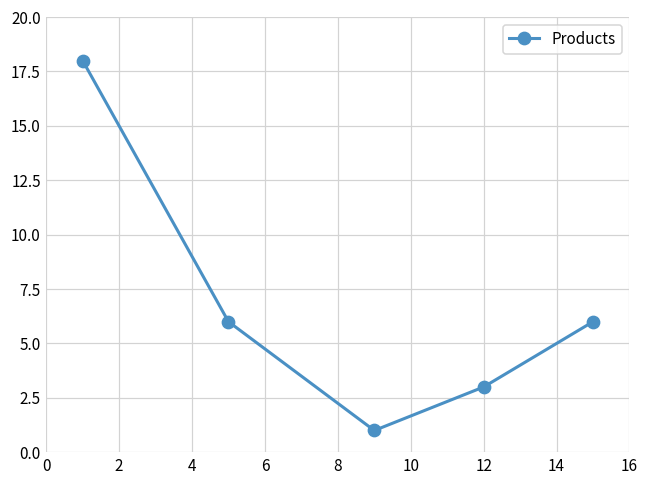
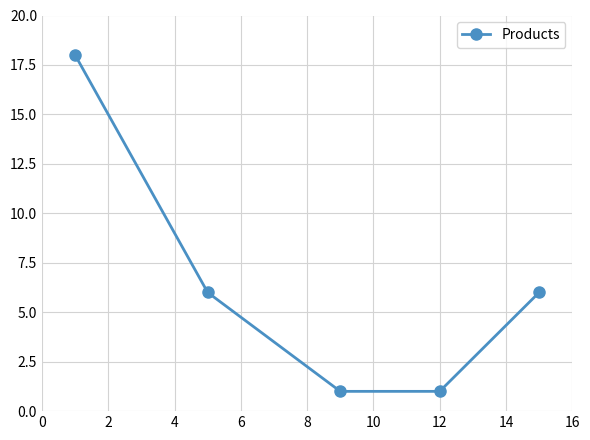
12: 3 -> 1
